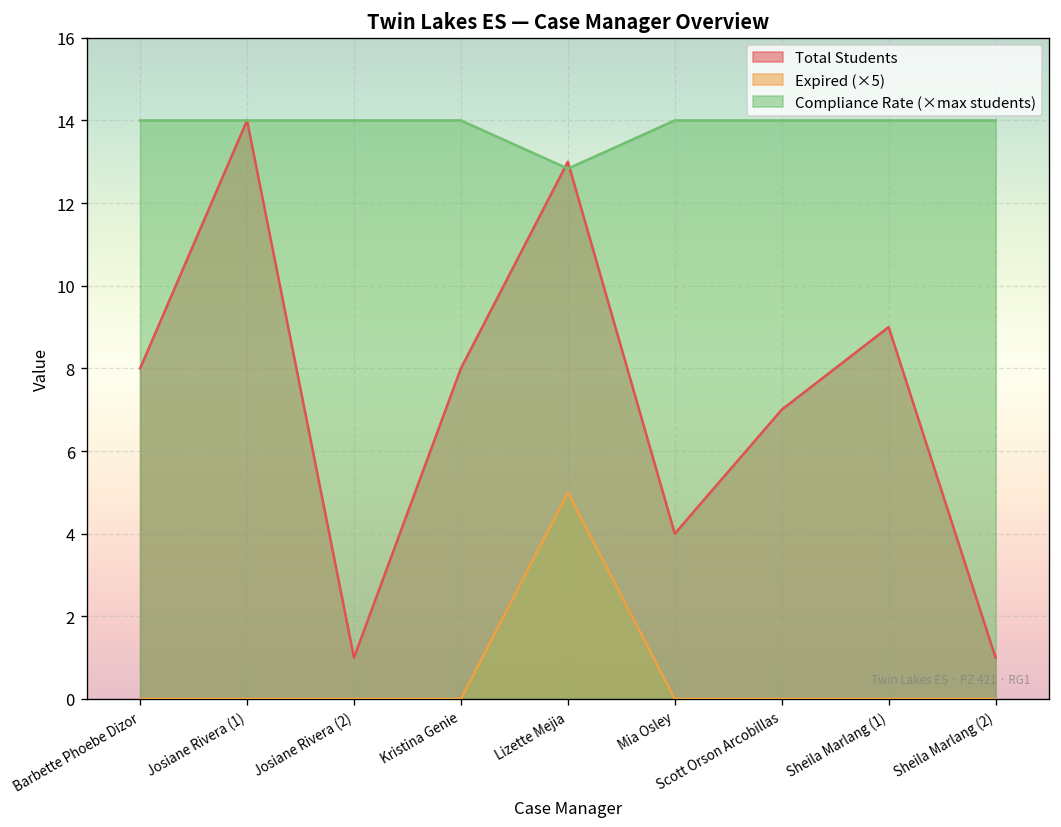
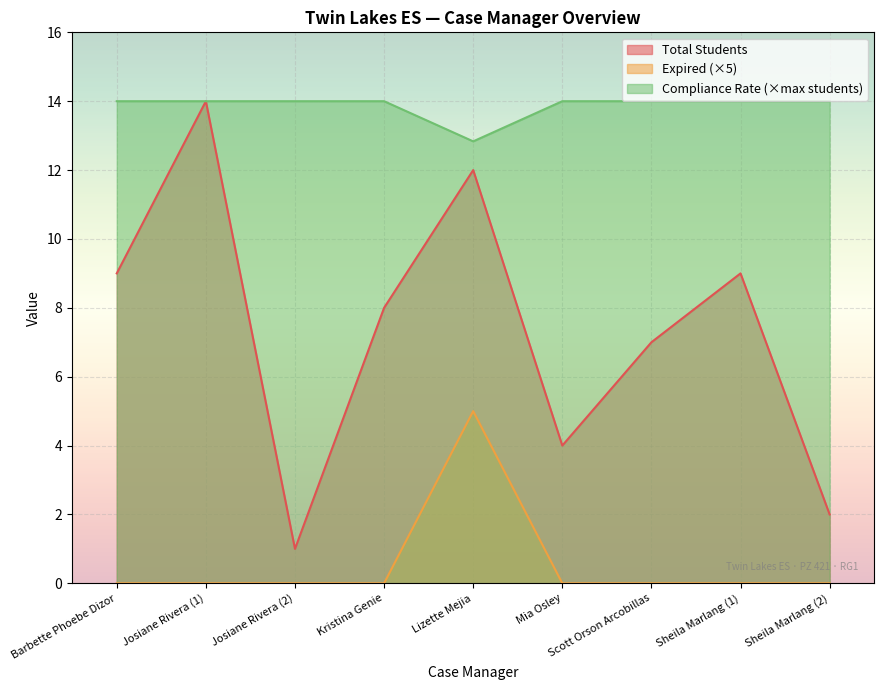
Total Students, Barbette Phoebe Dizor: 8 -> 9
Total Students, Lizette Mejia: 13 -> 12
Total Students, Sheila Marlang (2): 1 -> 2
